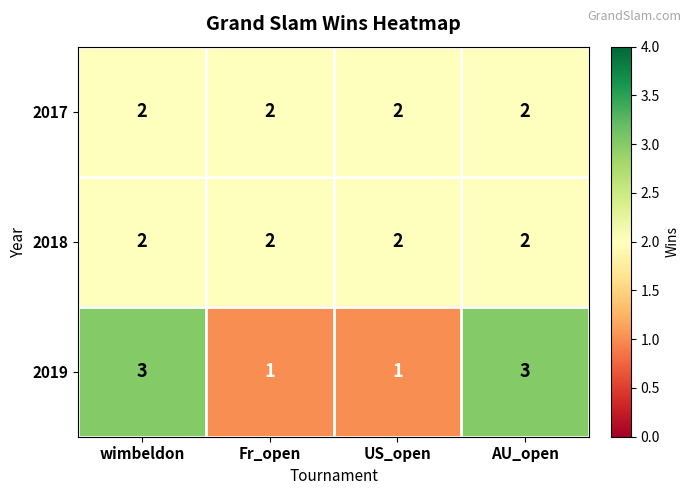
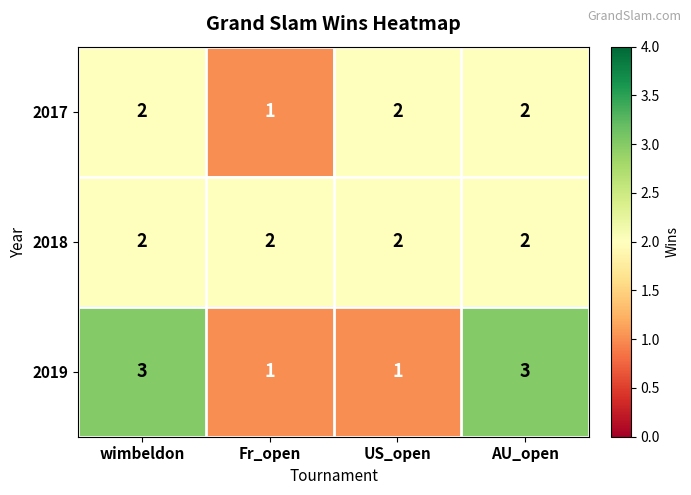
2017, Fr_open: 2 -> 1
